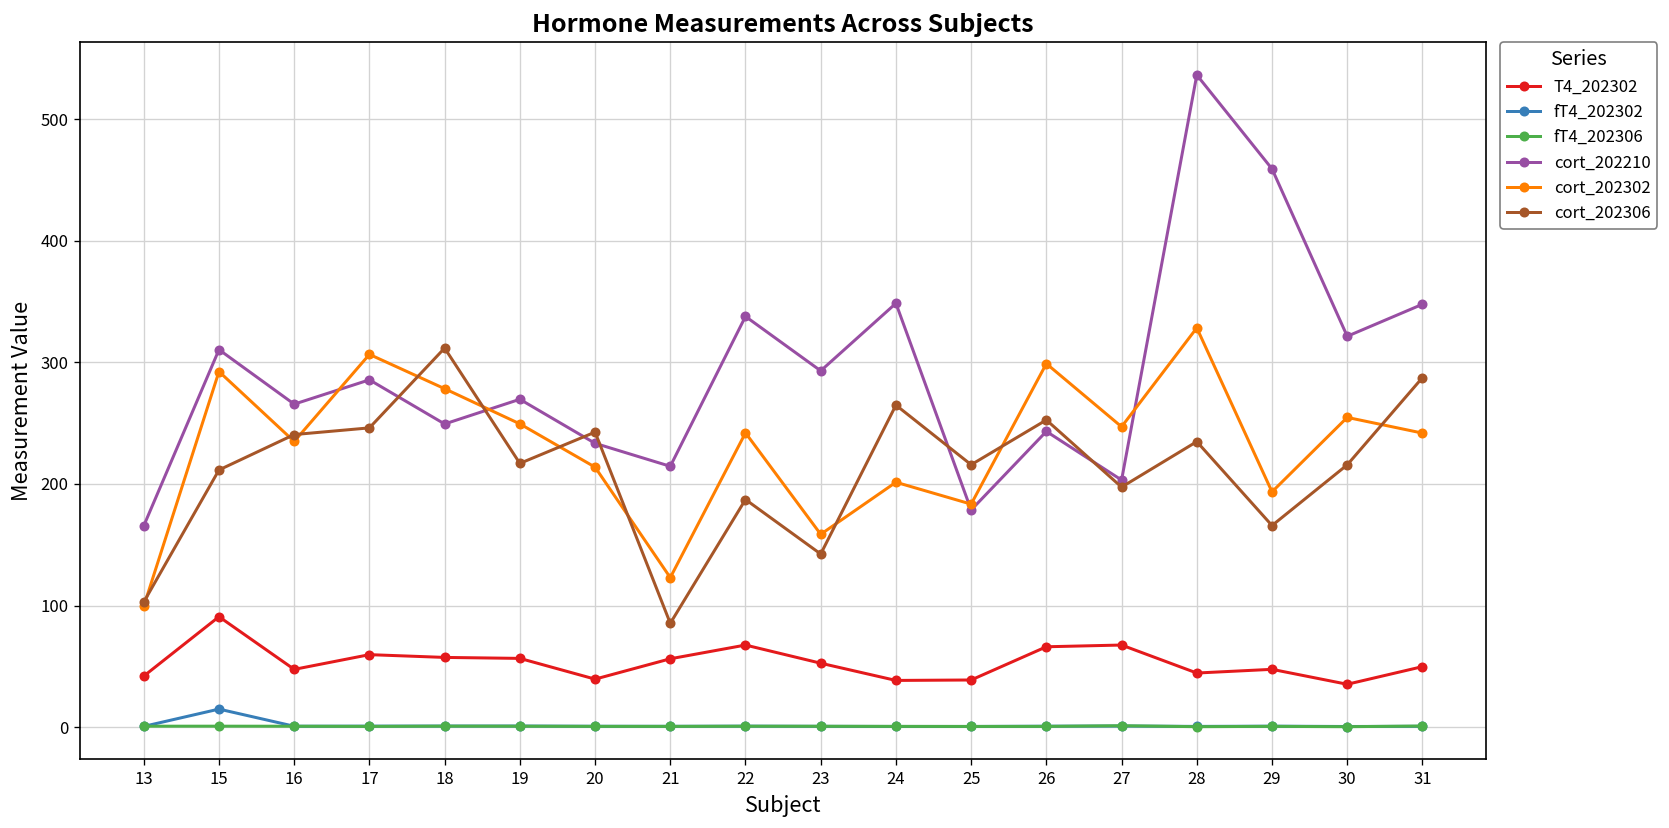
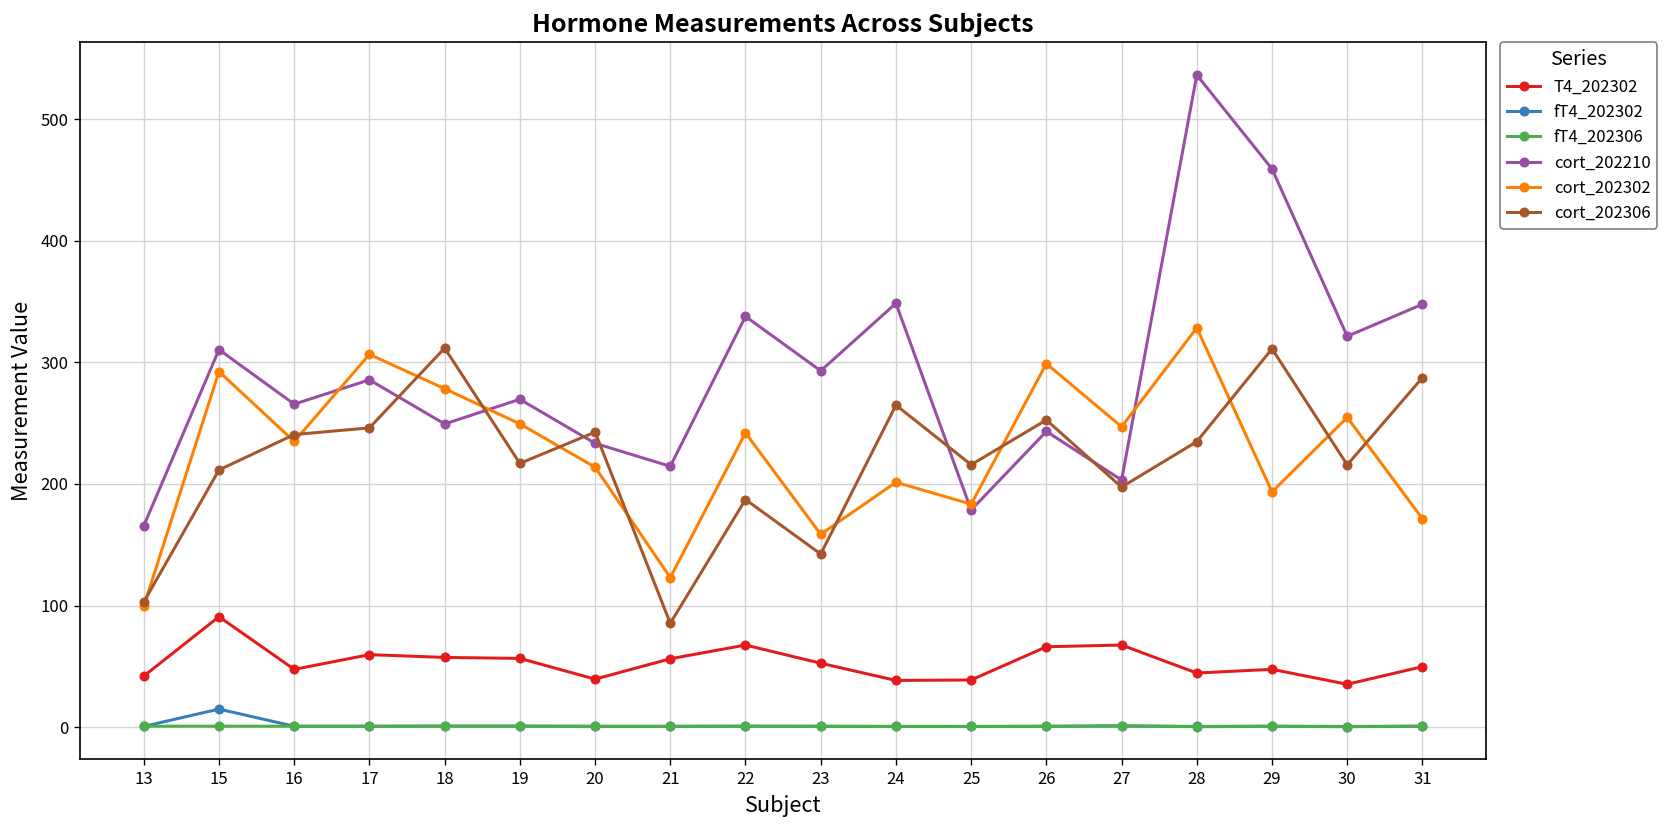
cort_202306, 29: 166 -> 311
cort_202302, 31: 242 -> 171
